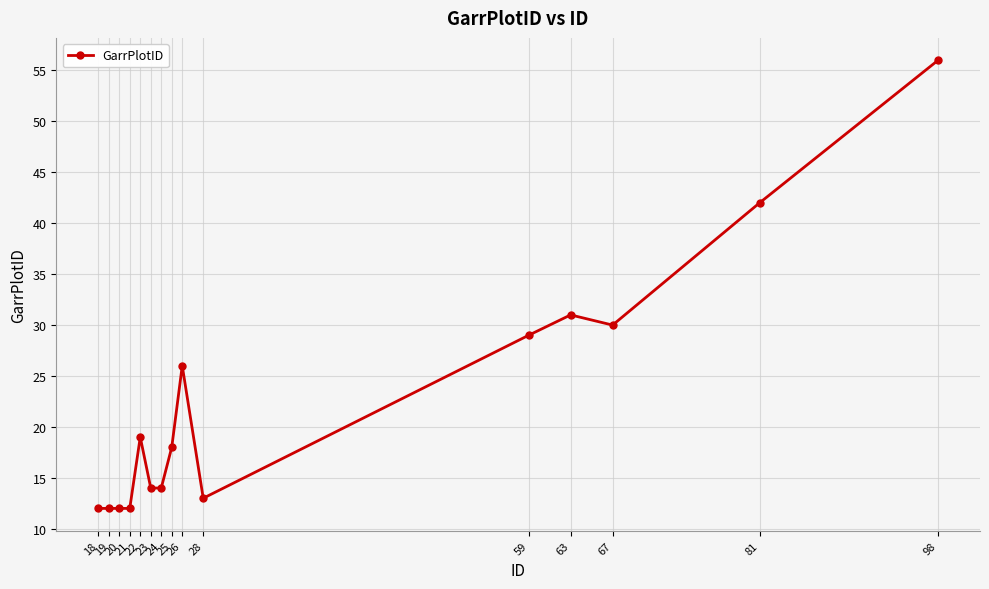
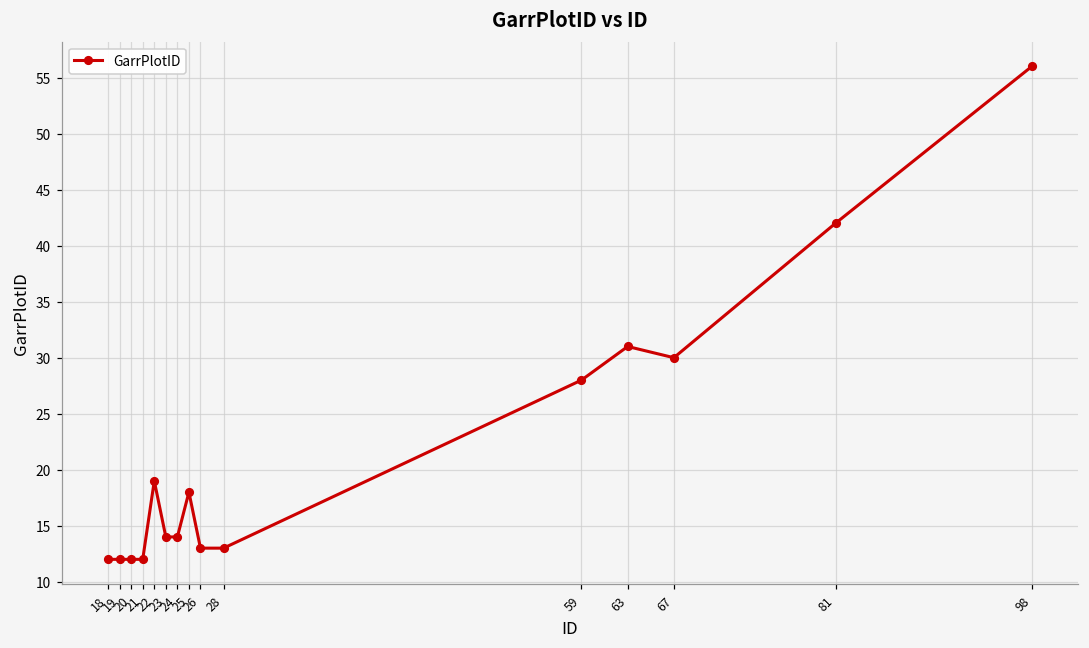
26: 26 -> 13
59: 29 -> 28
